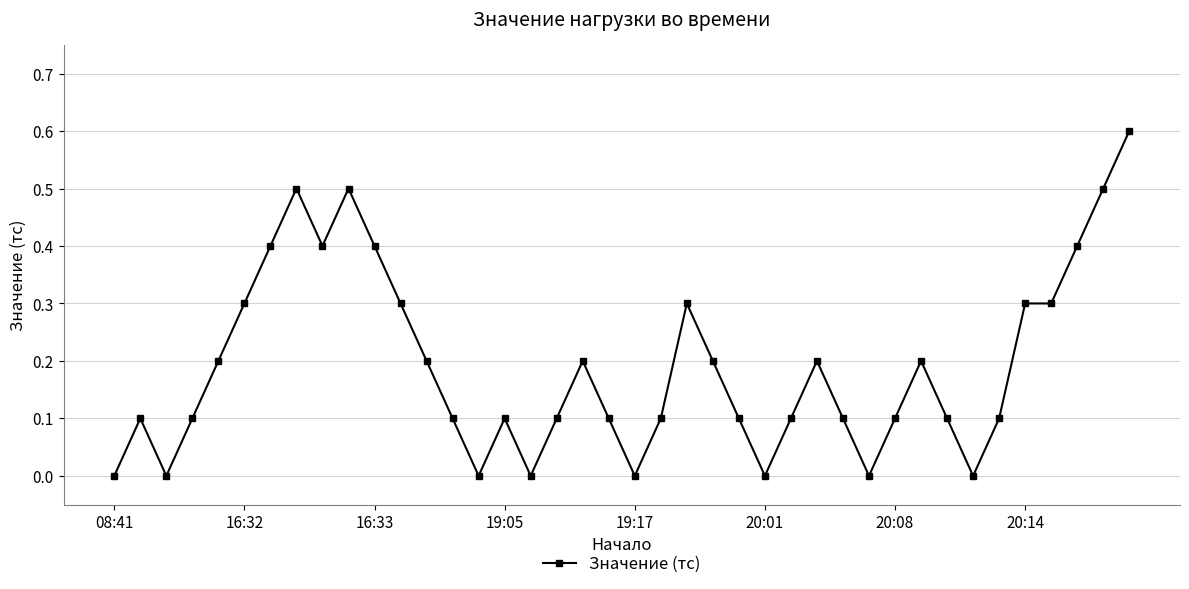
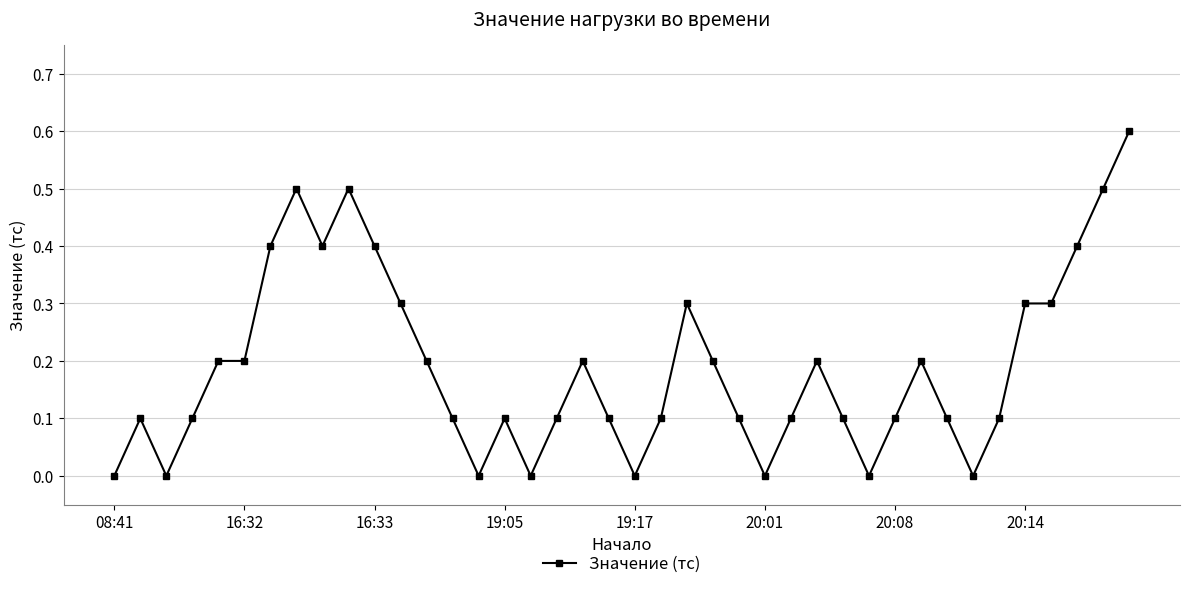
16:32: 0.3 -> 0.2
